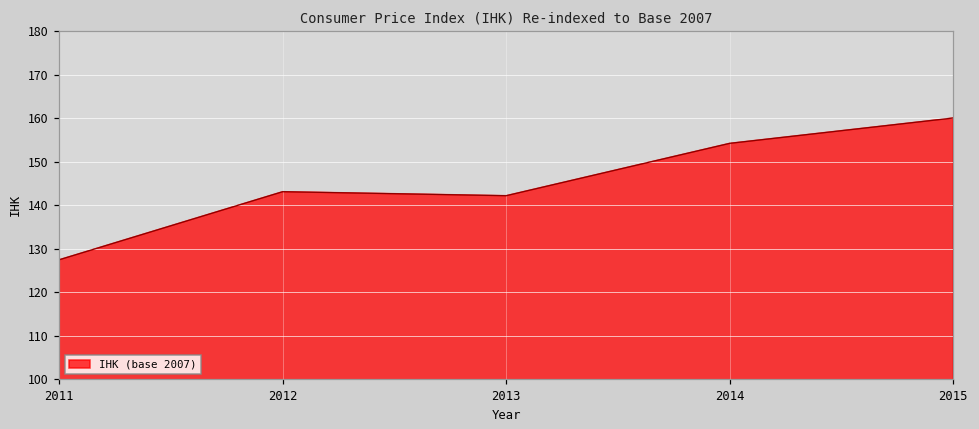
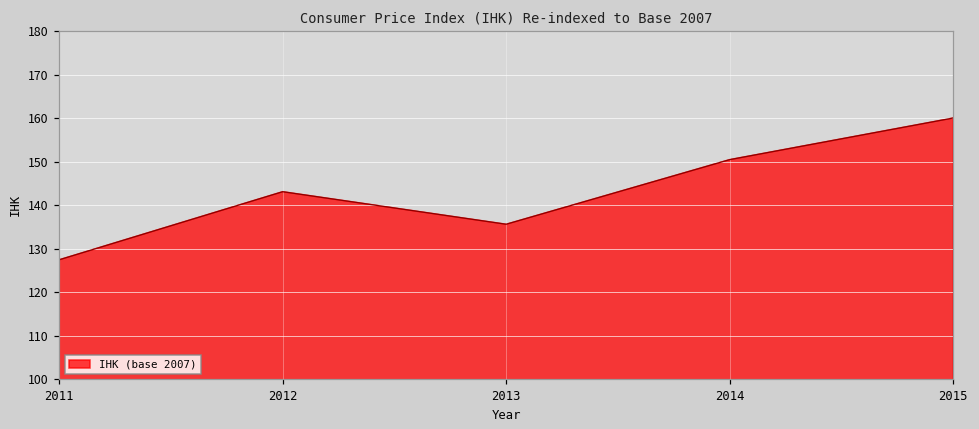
2013: 142 -> 136
2014: 154 -> 150
